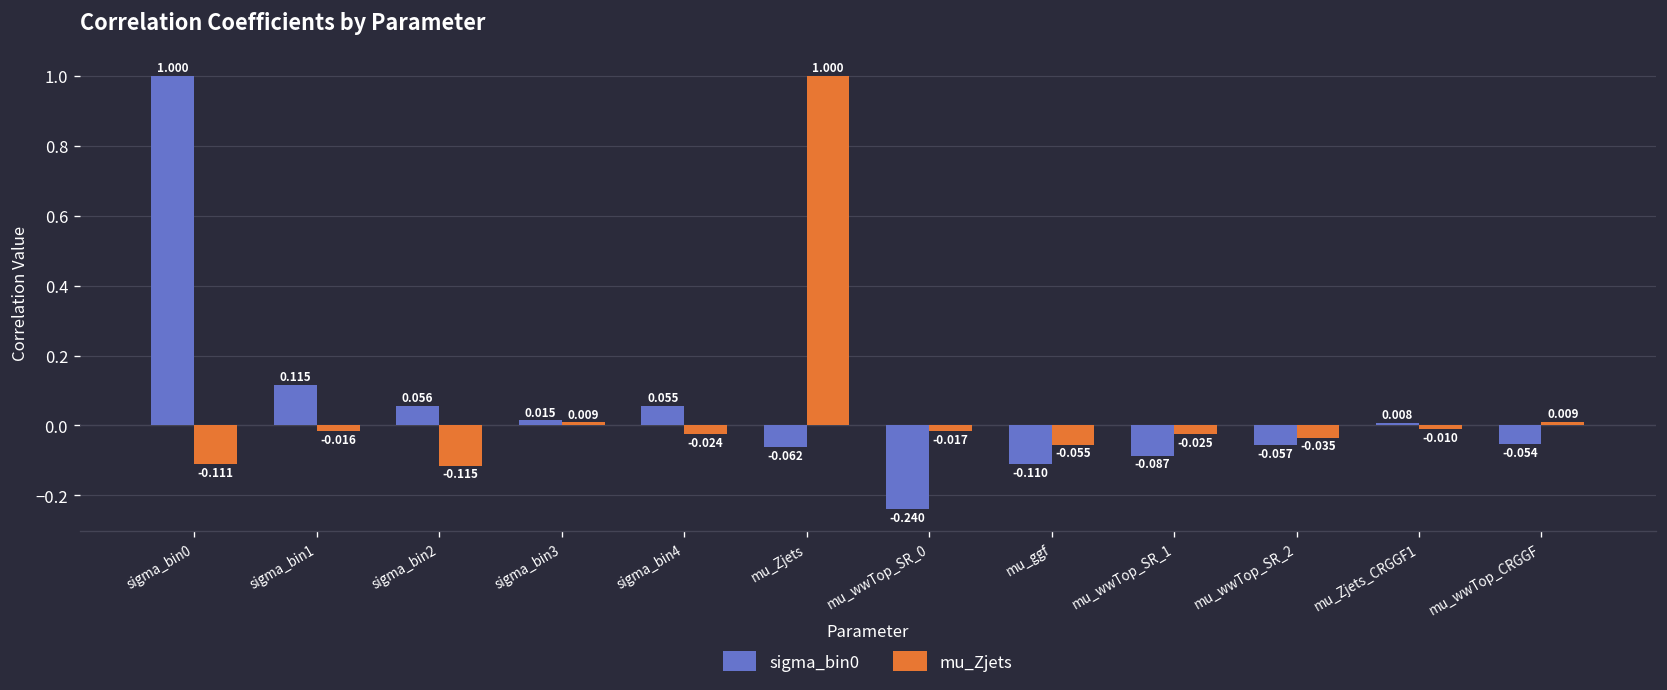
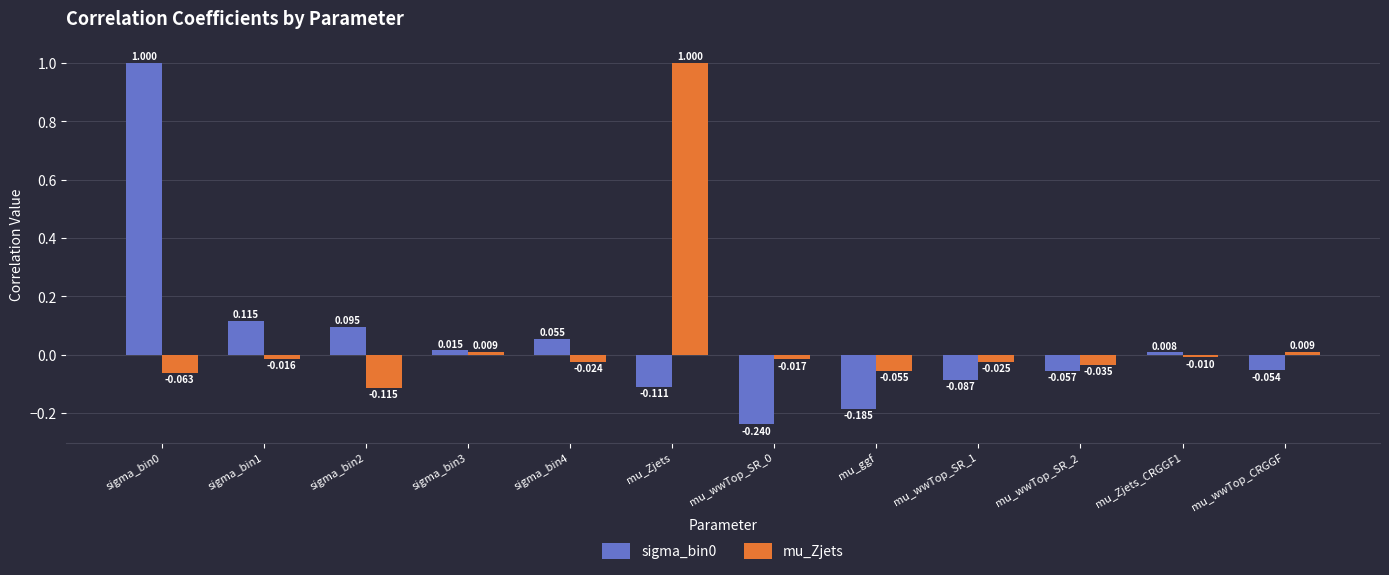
mu_Zjets, sigma_bin0: -0.111 -> -0.063
sigma_bin0, sigma_bin2: 0.056 -> 0.095
sigma_bin0, mu_Zjets: -0.062 -> -0.111
sigma_bin0, mu_ggf: -0.110 -> -0.185
